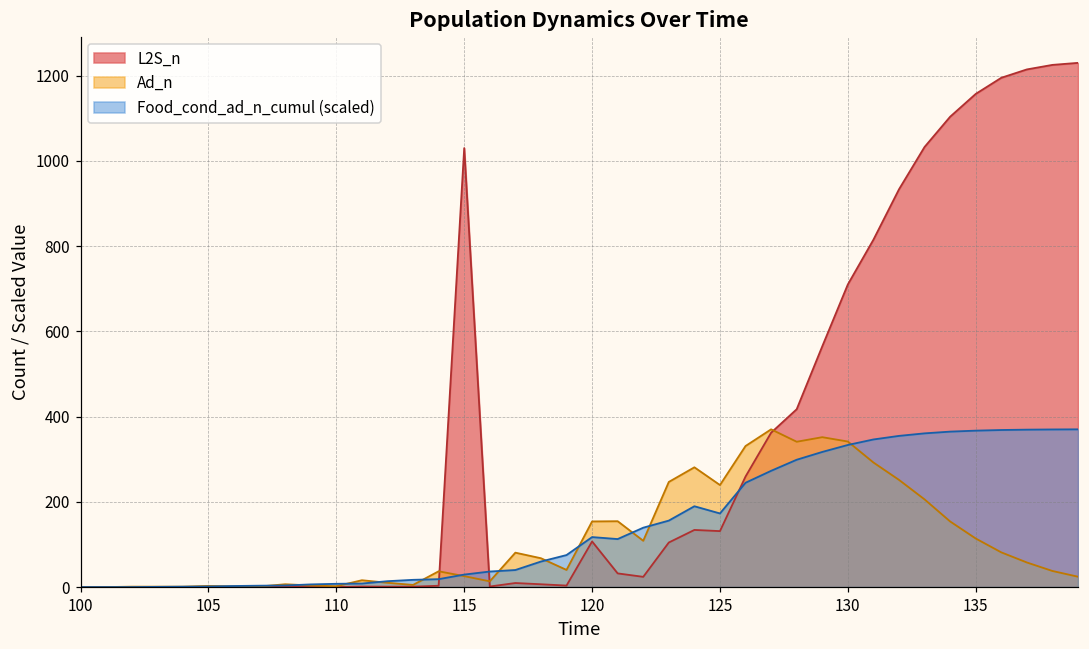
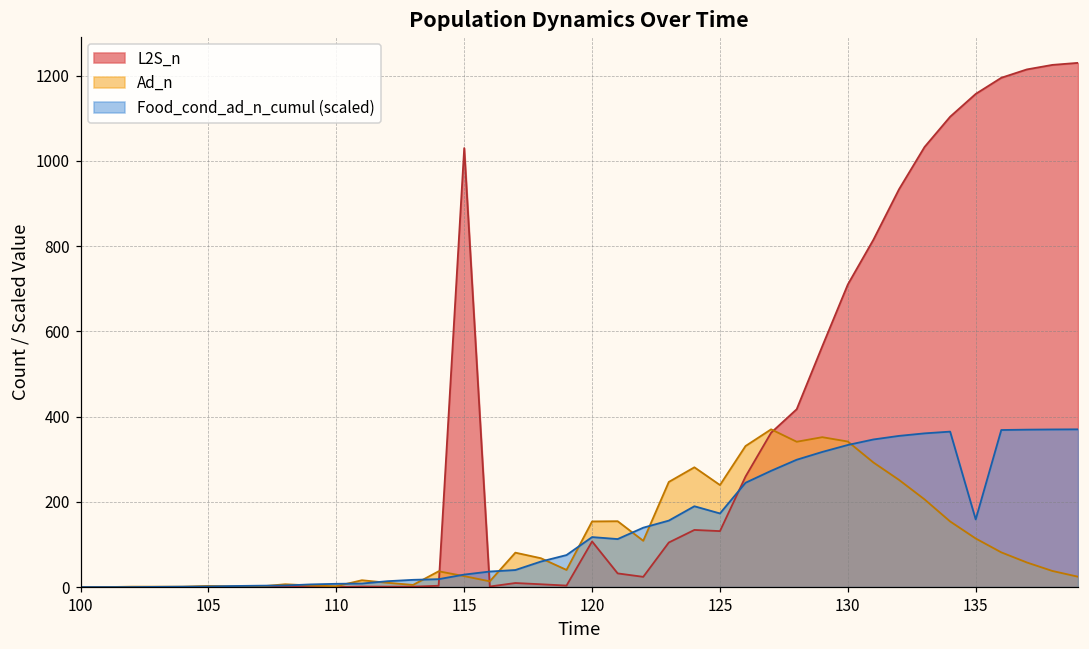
Food_cond_ad_n_cumul (scaled), 135: 370 -> 160
